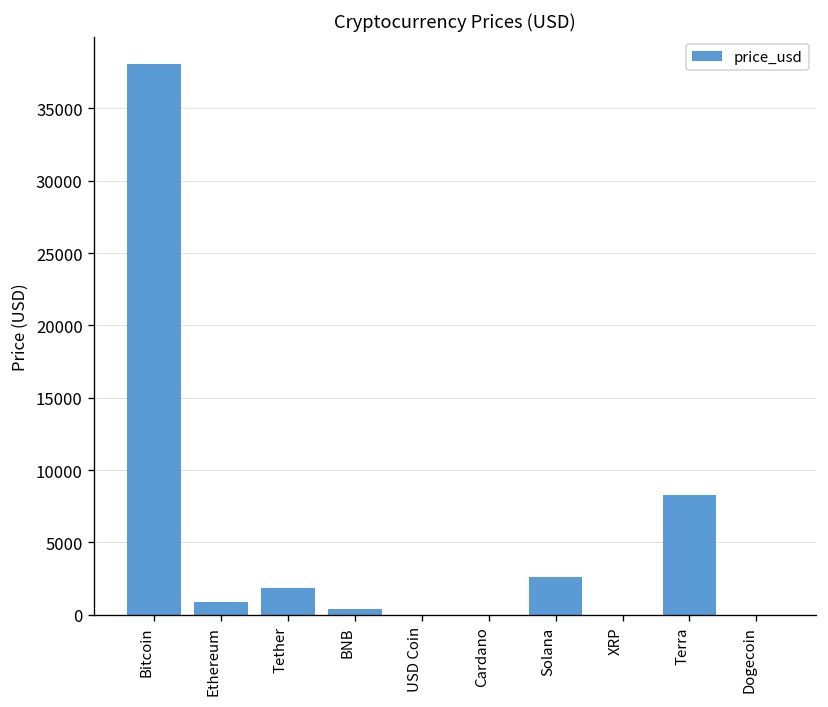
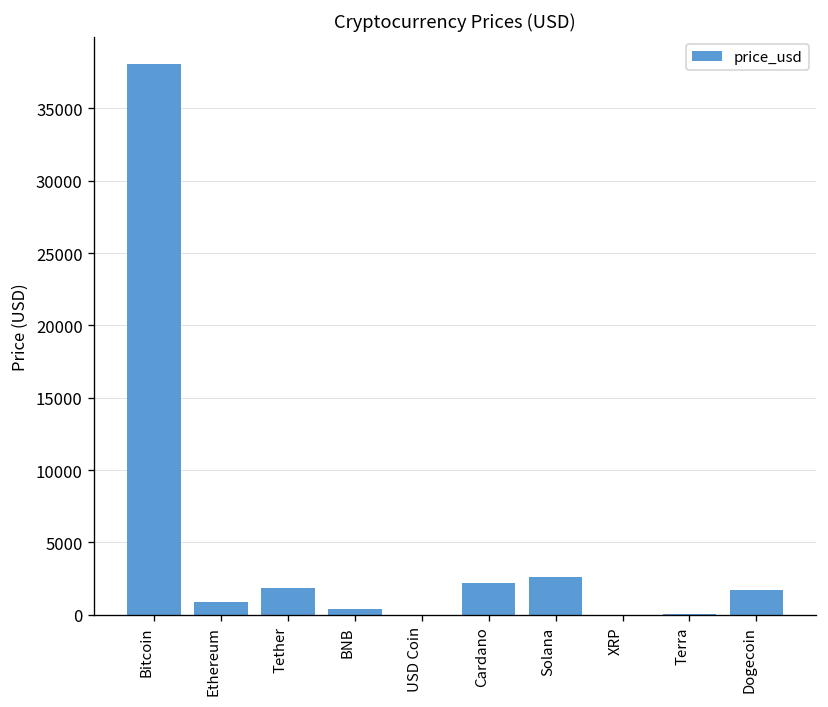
Cardano: 0 -> 2200
Terra: 8300 -> 100
Dogecoin: 0 -> 1700
